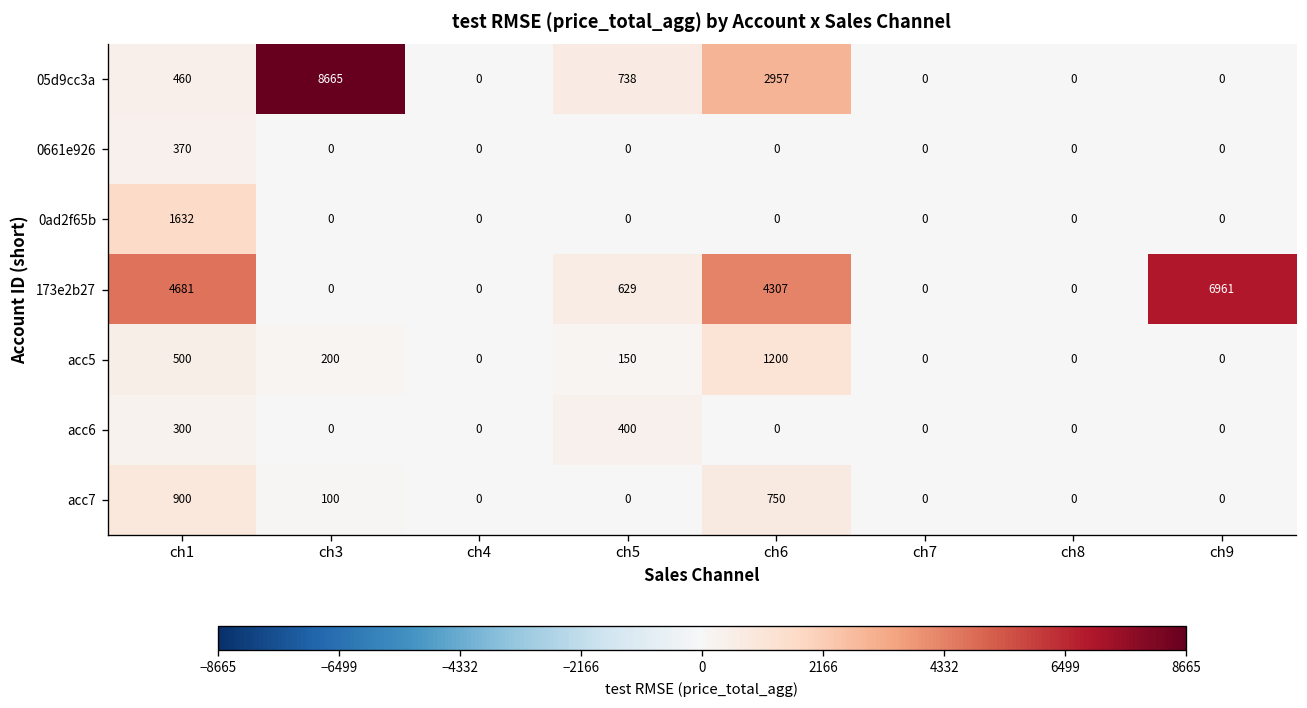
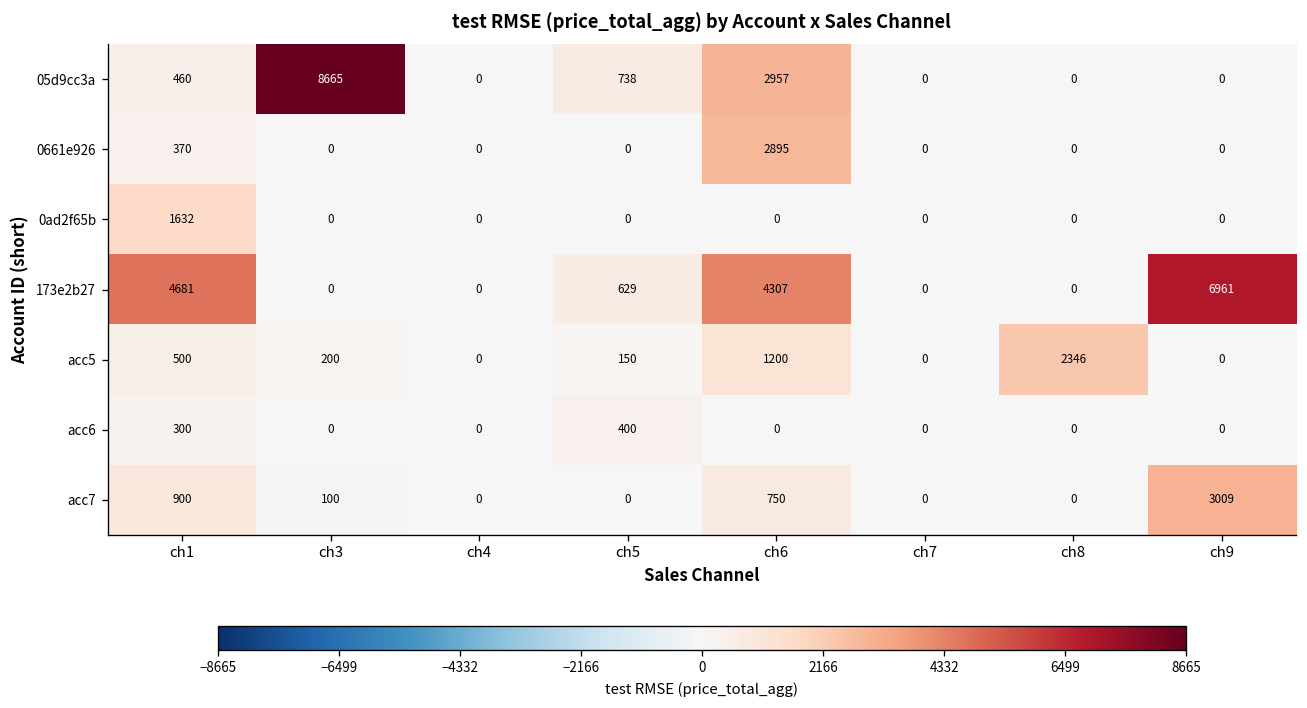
0661e926, ch6: 0 -> 2895
acc5, ch8: 0 -> 2346
acc7, ch9: 0 -> 3009
